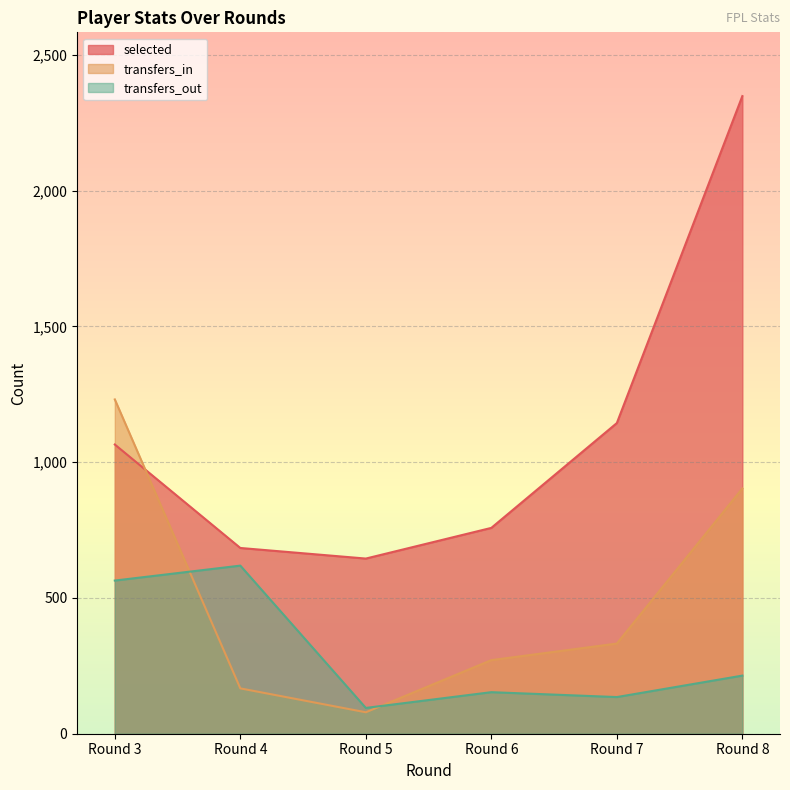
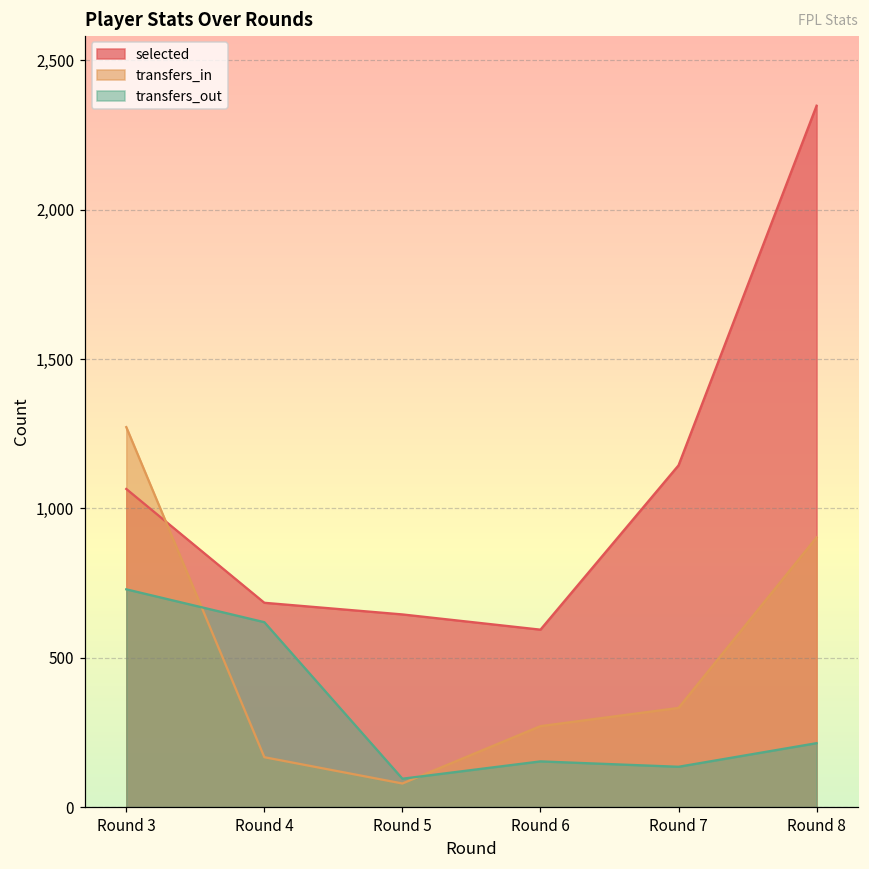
transfers_in, Round 3: 1,230 -> 1,270
transfers_out, Round 3: 560 -> 730
selected, Round 6: 760 -> 590
